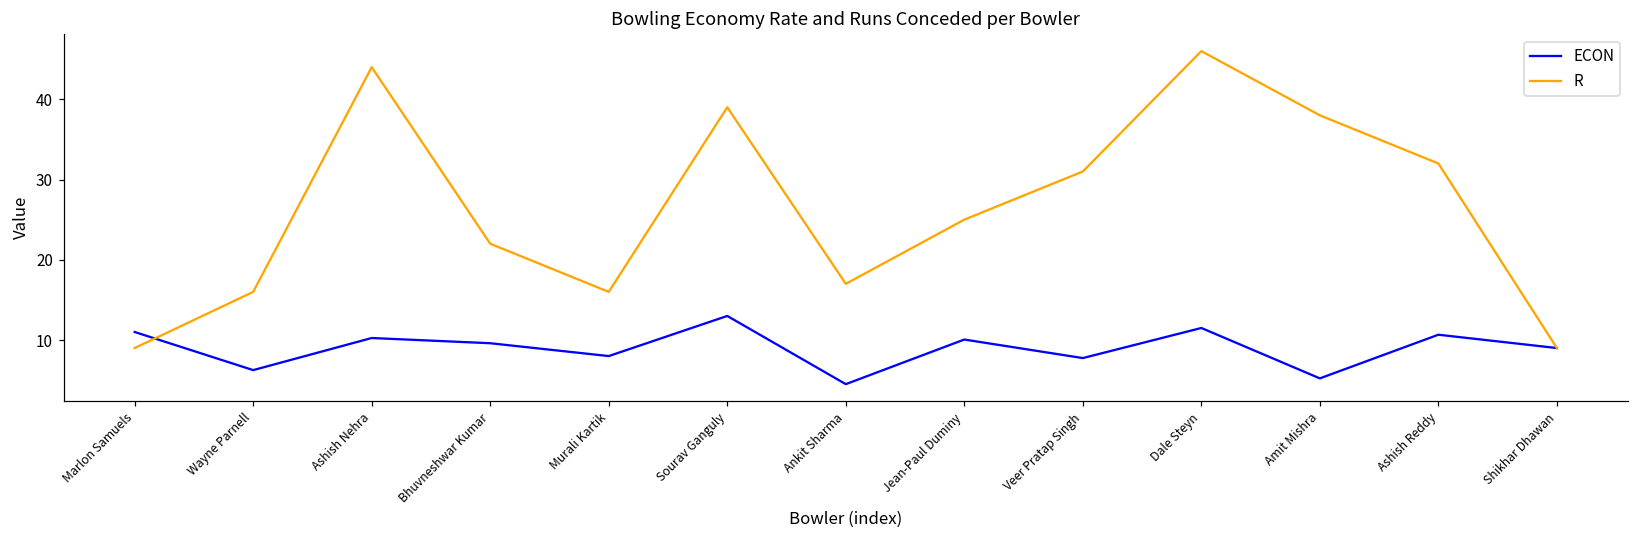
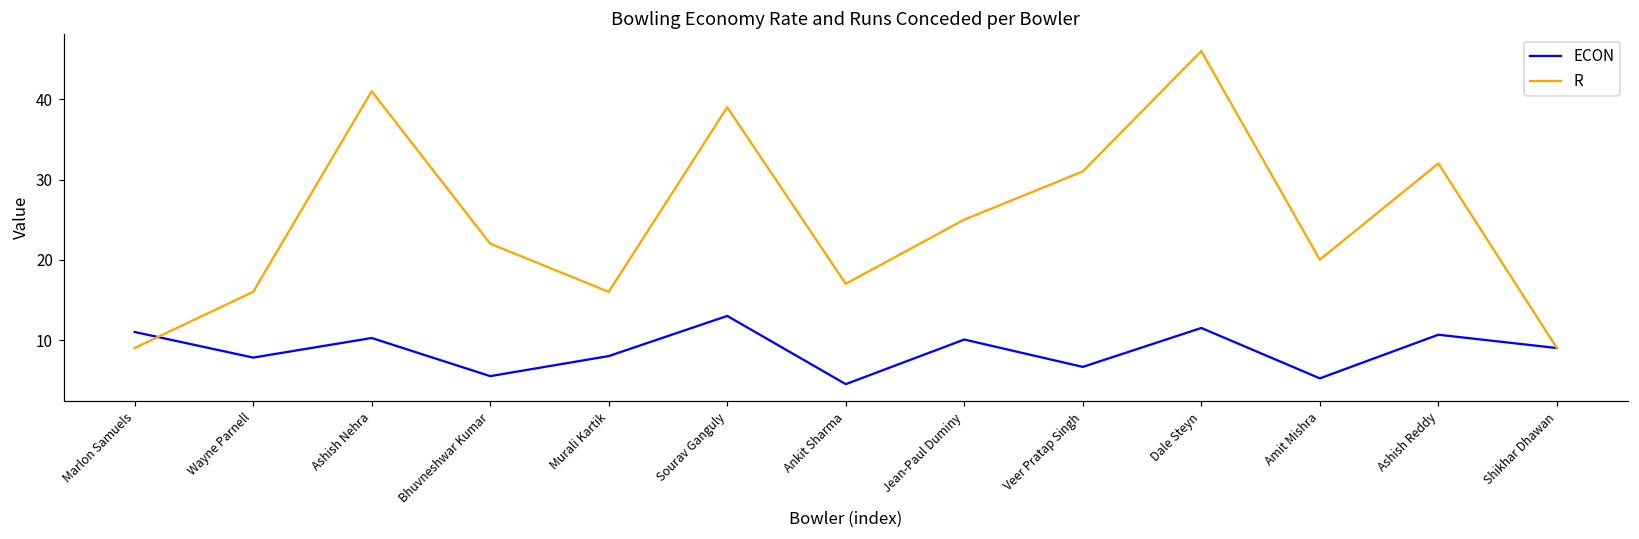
ECON, Wayne Parnell: 6 -> 8
R, Ashish Nehra: 44 -> 41
ECON, Bhuvneshwar Kumar: 10 -> 6
ECON, Veer Pratap Singh: 8 -> 7
R, Amit Mishra: 38 -> 20
